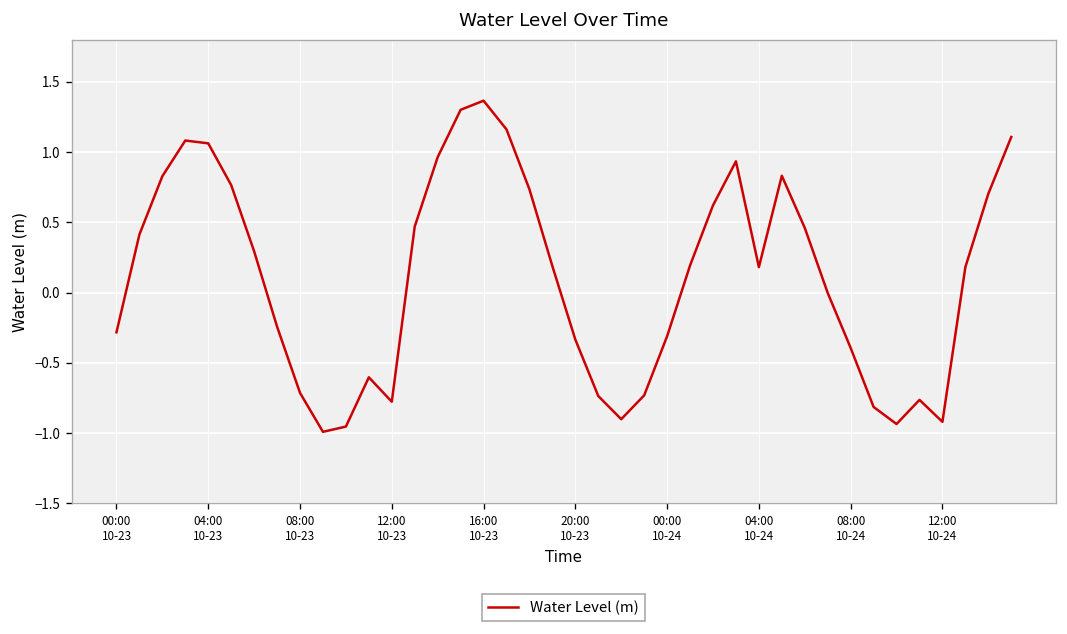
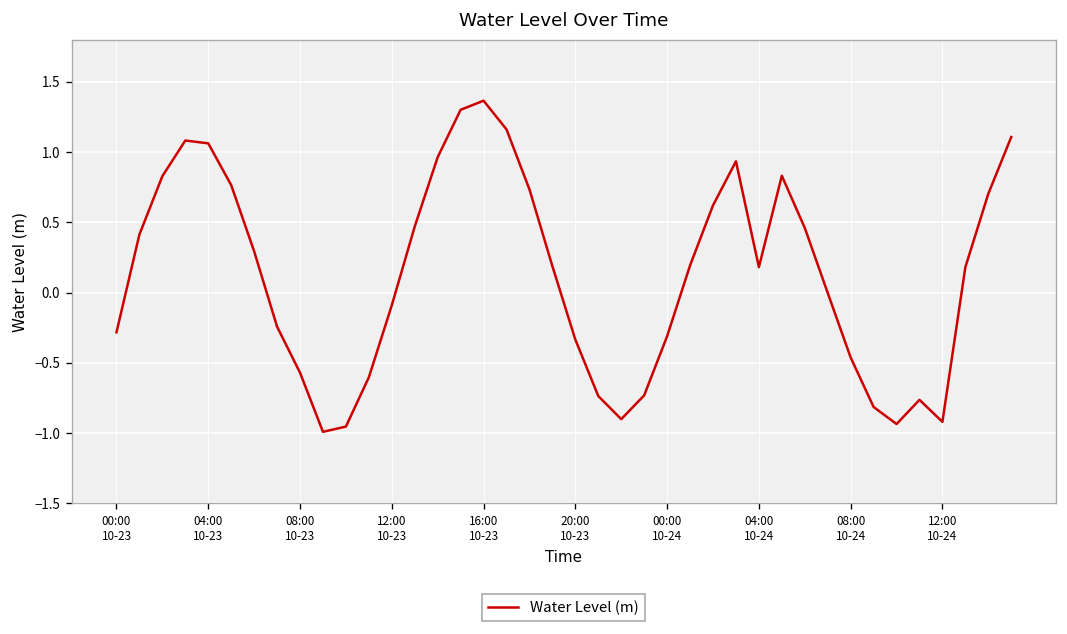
08:00 10-23: -0.71 -> -0.57
12:00 10-23: -0.78 -> -0.09
08:00 10-24: -0.39 -> -0.46
